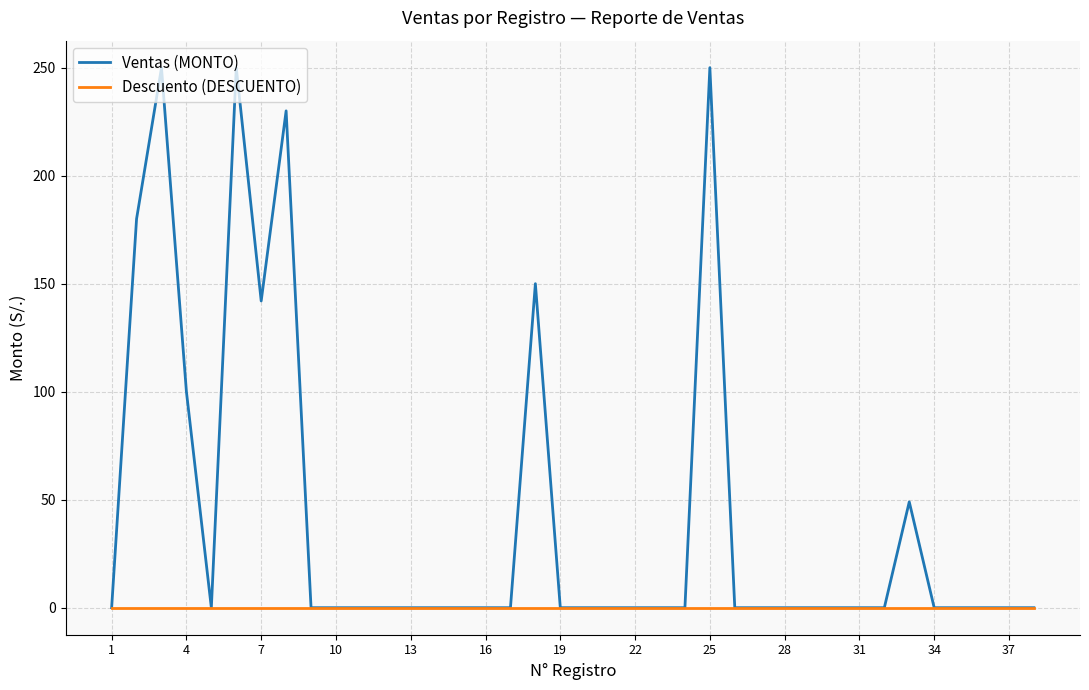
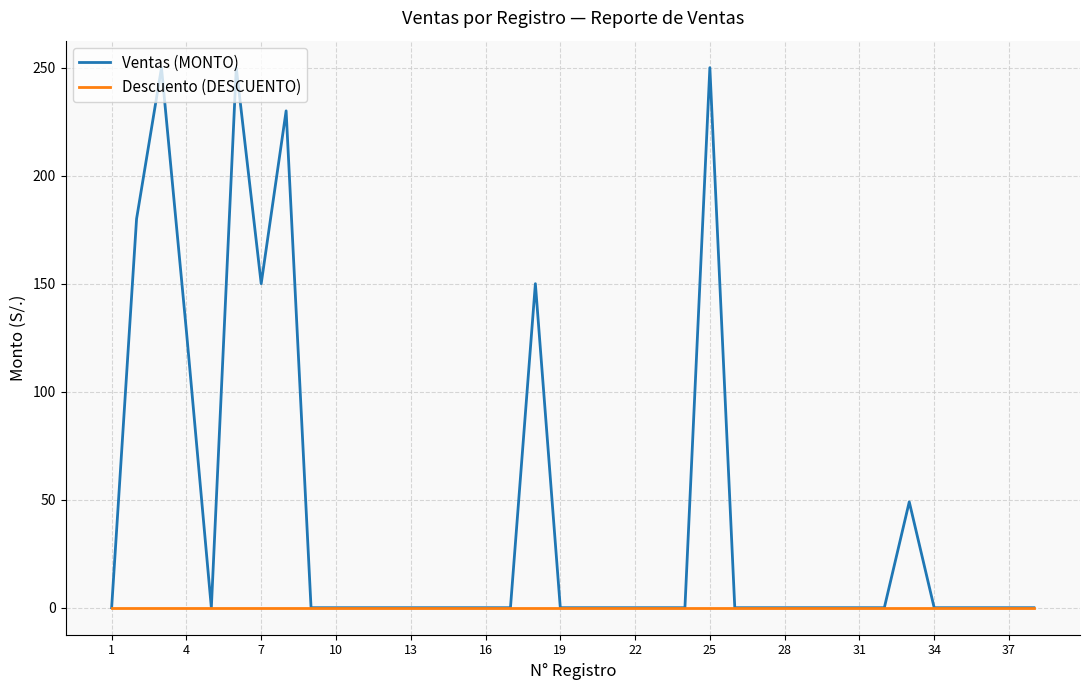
Ventas (MONTO), 4: 100 -> 128
Ventas (MONTO), 7: 142 -> 150
